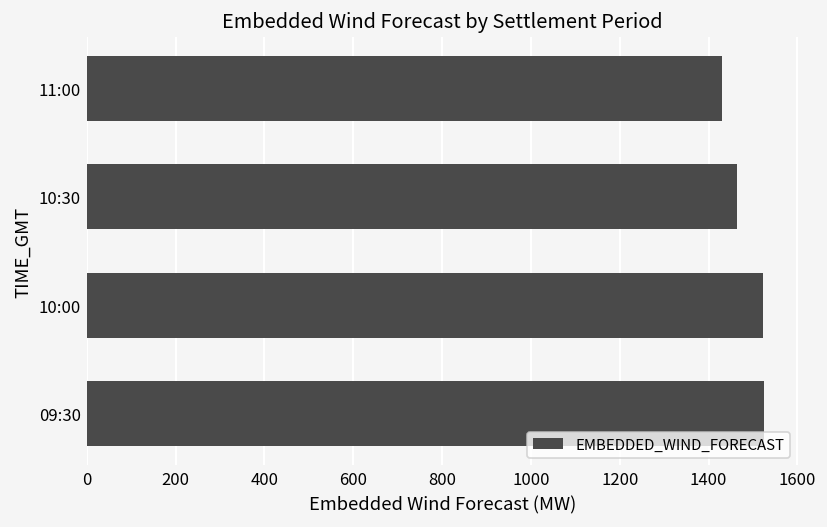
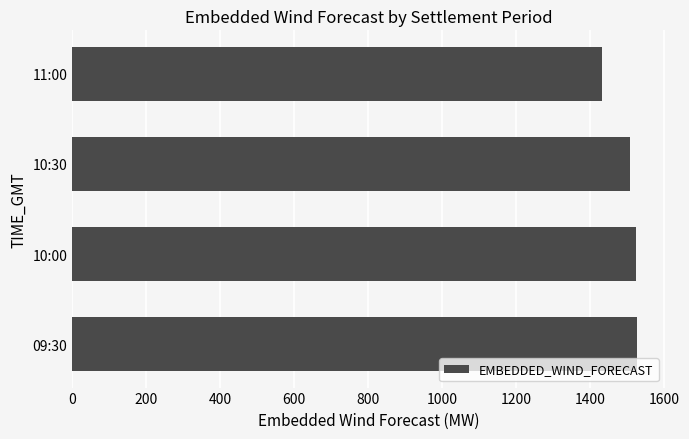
10:30: 1460 -> 1510
